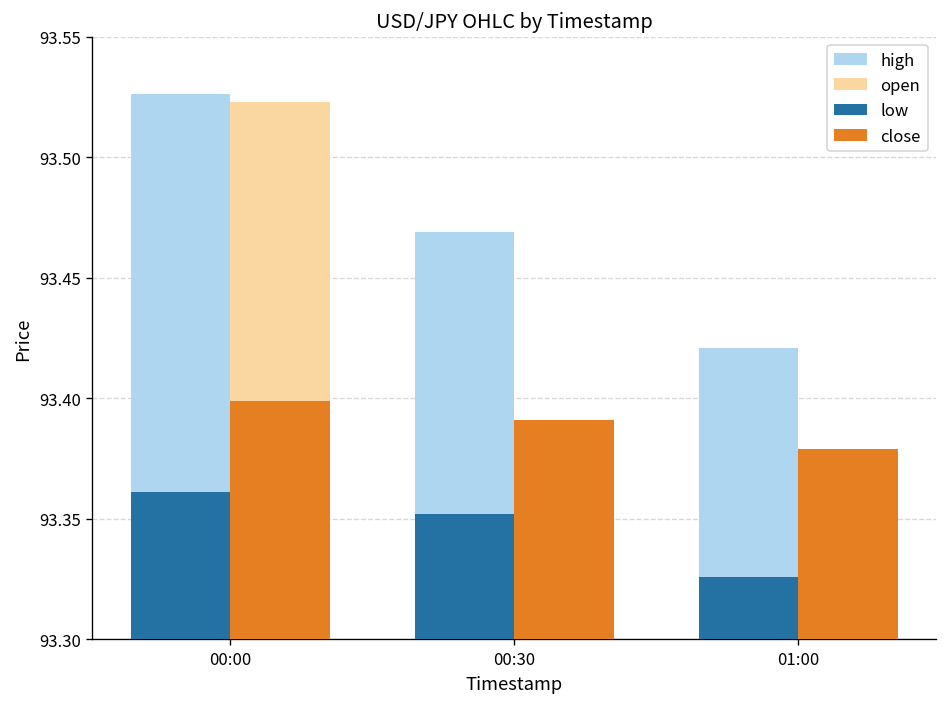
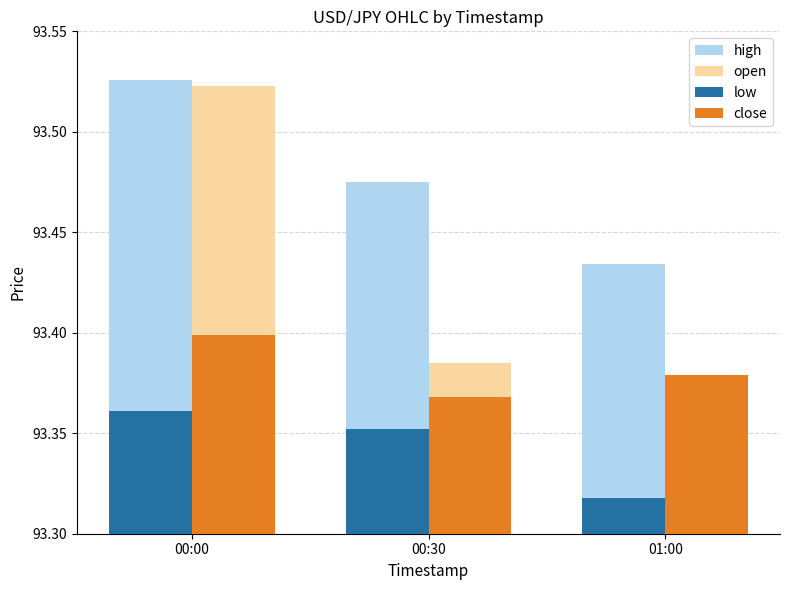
high, 00:30: 93.469 -> 93.475
close, 00:30: 93.391 -> 93.368
high, 01:00: 93.421 -> 93.434
low, 01:00: 93.326 -> 93.318
